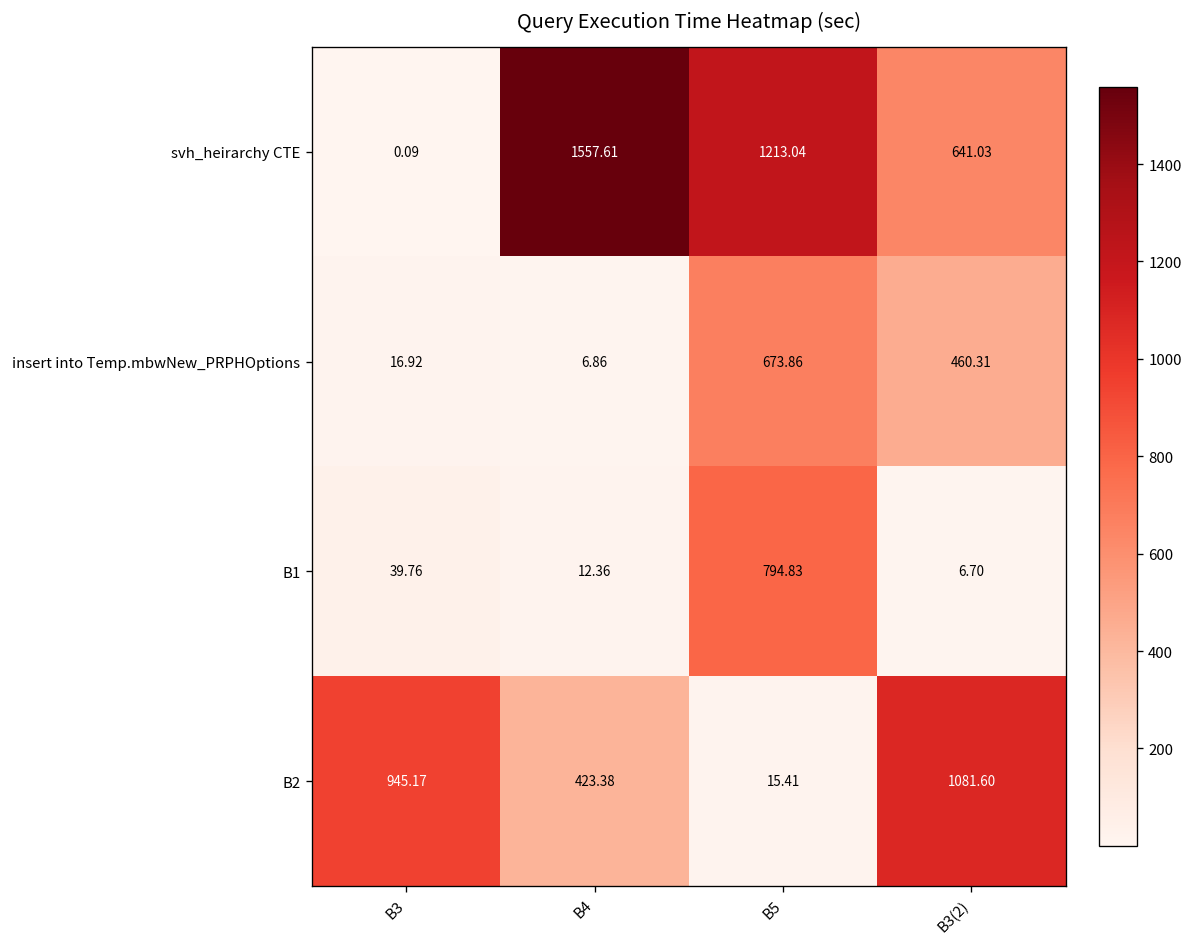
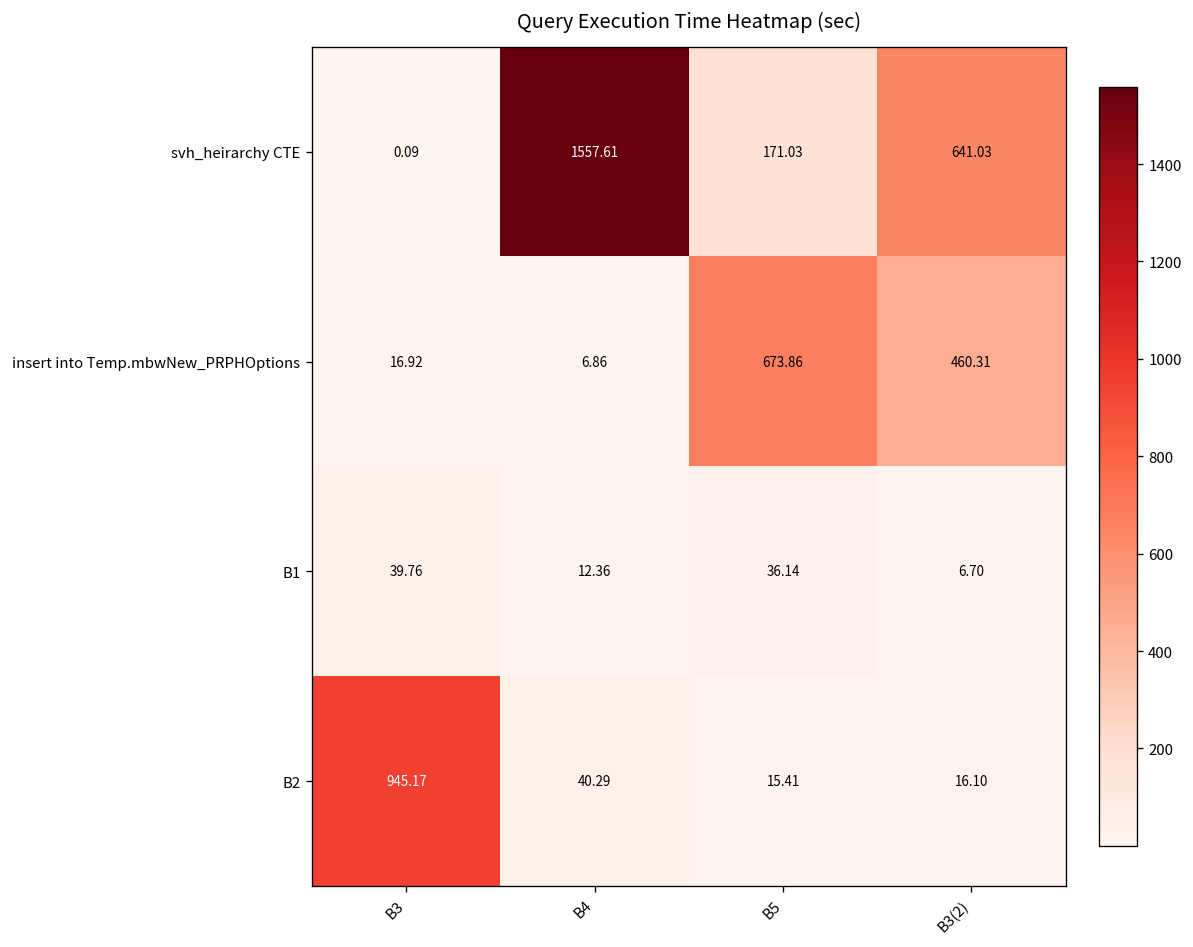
svh_heirarchy CTE, B5: 1213.04 -> 171.03
B1, B5: 794.83 -> 36.14
B2, B4: 423.38 -> 40.29
B2, B3(2): 1081.60 -> 16.10
